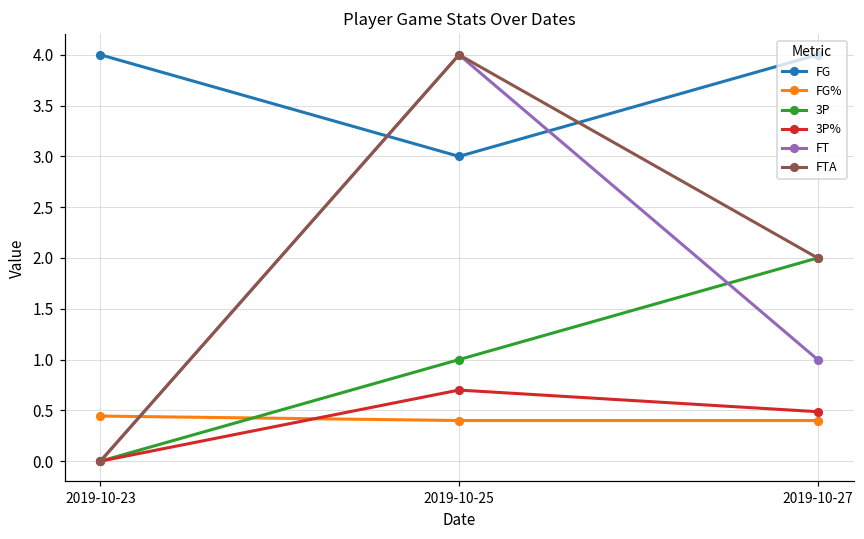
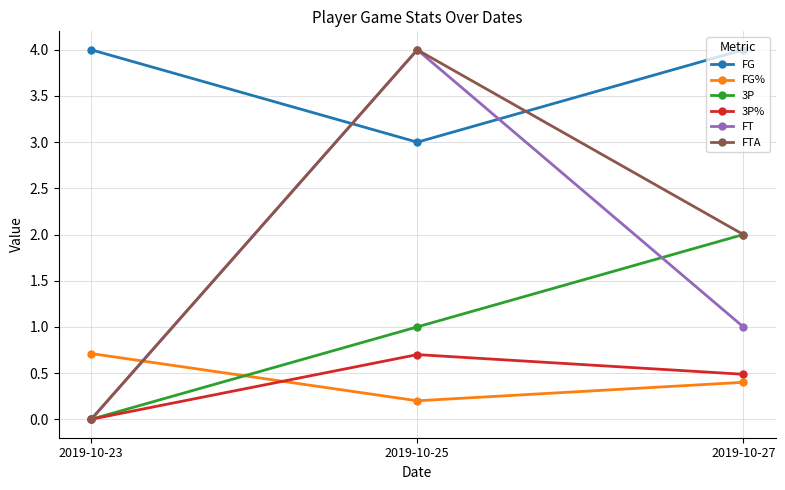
FG%, 2019-10-23: 0.4 -> 0.7
FG%, 2019-10-25: 0.4 -> 0.2
